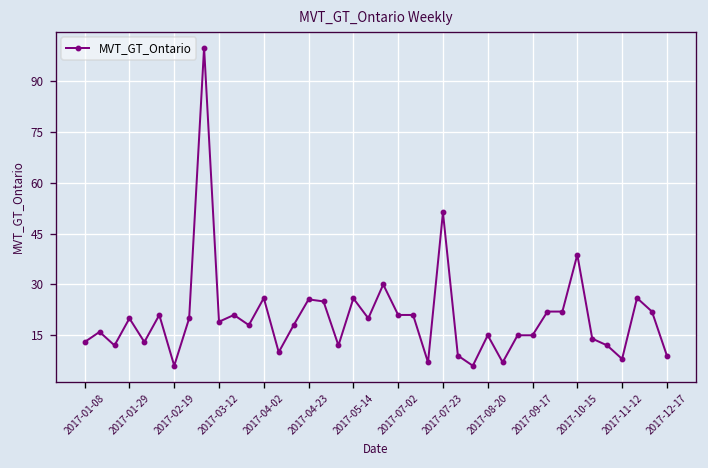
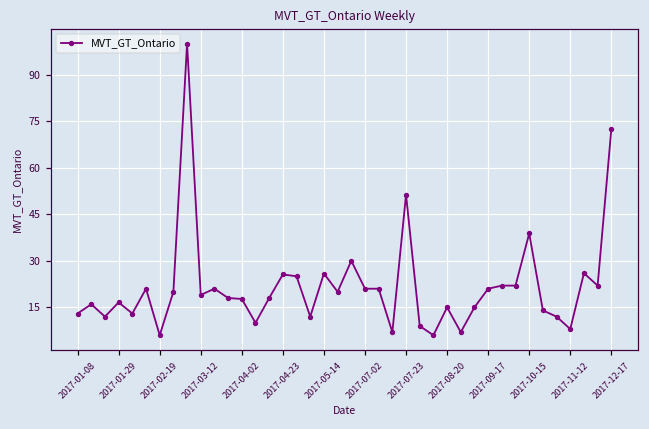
2017-01-29: 20 -> 17
2017-04-02: 26 -> 18
2017-09-17: 15 -> 21
2017-12-17: 9 -> 72
